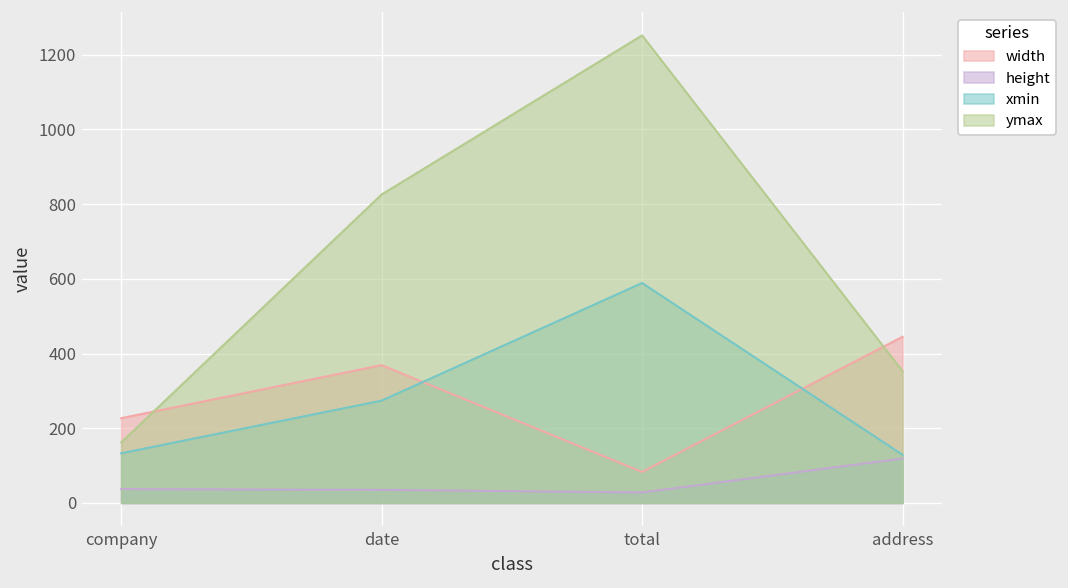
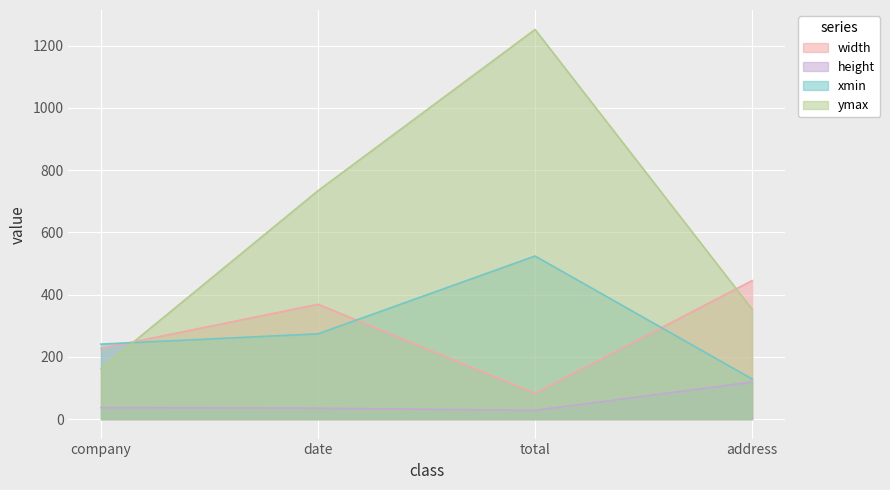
xmin, company: 130 -> 240
ymax, date: 830 -> 730
xmin, total: 590 -> 520
